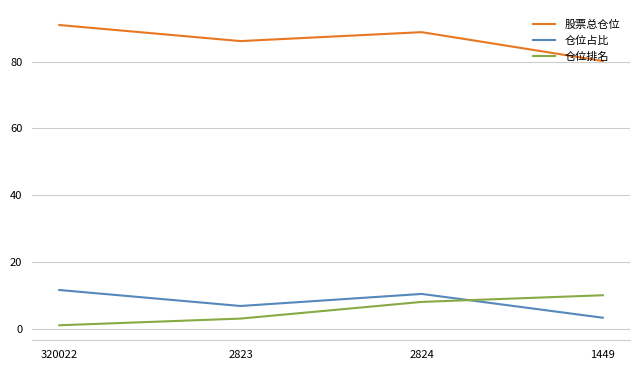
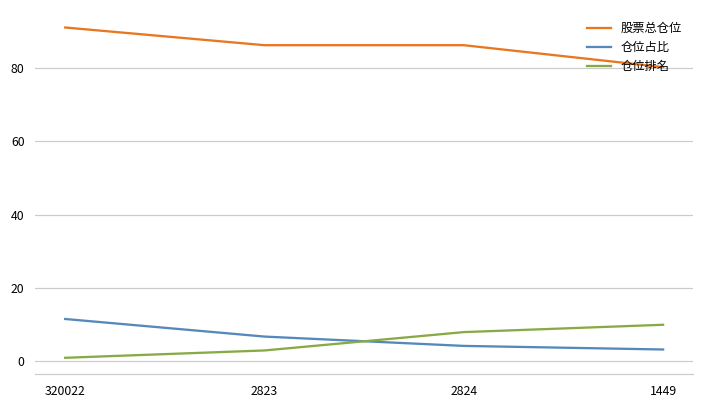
股票总仓位, 2824: 89 -> 86
仓位占比, 2824: 10 -> 4
